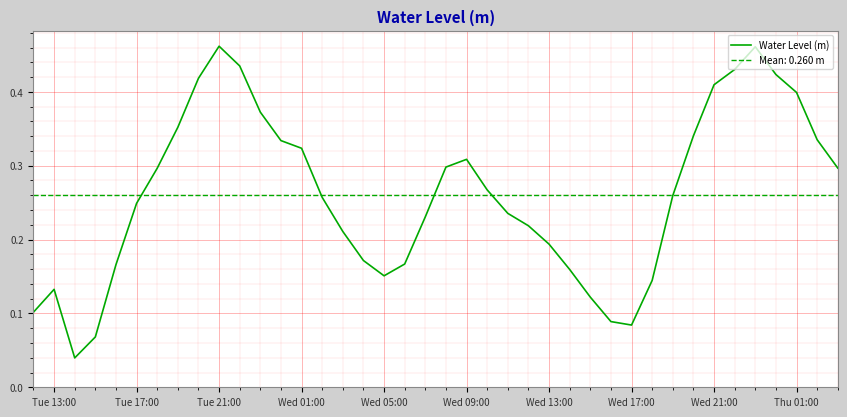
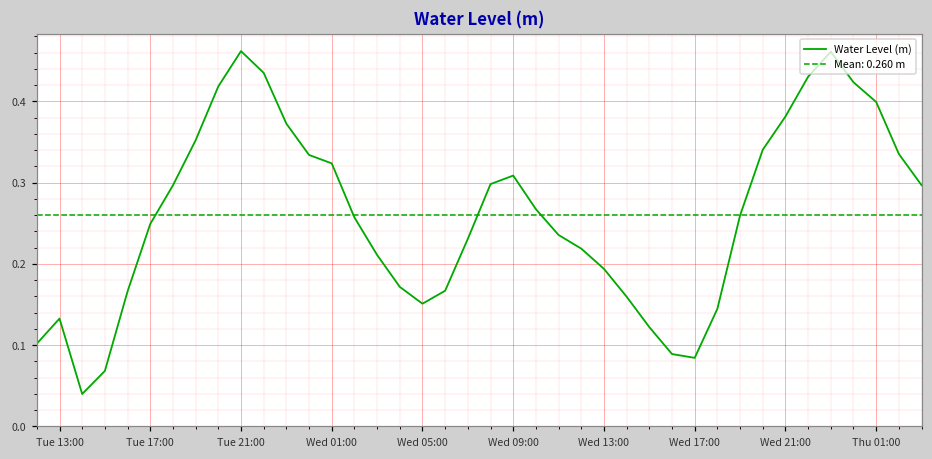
Wed 21:00: 0.41 -> 0.38
